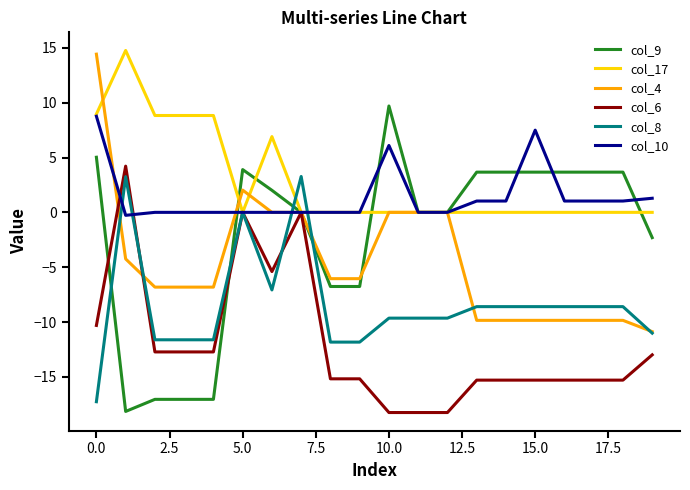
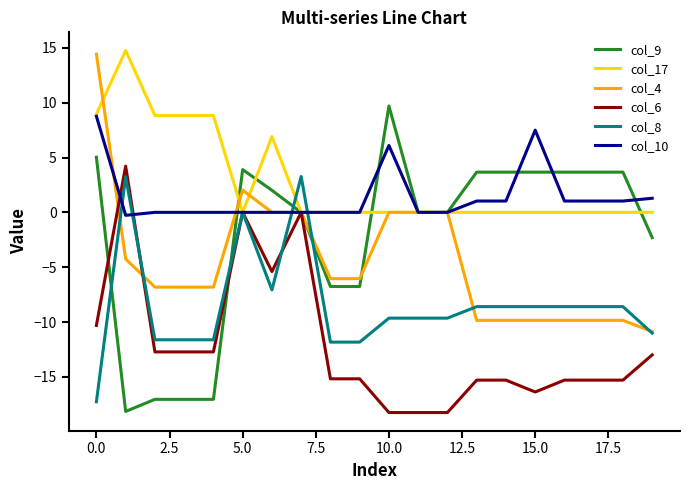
col_6, 15.0: -15.3 -> -16.4
